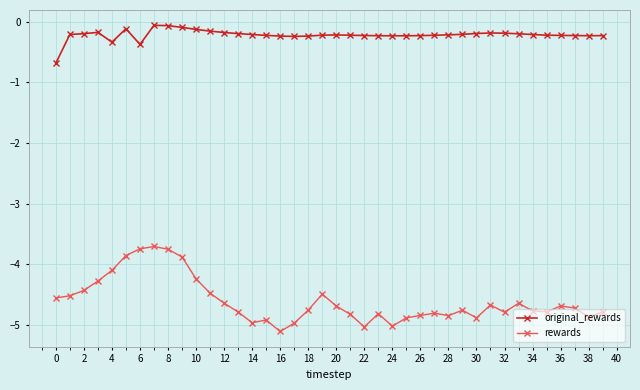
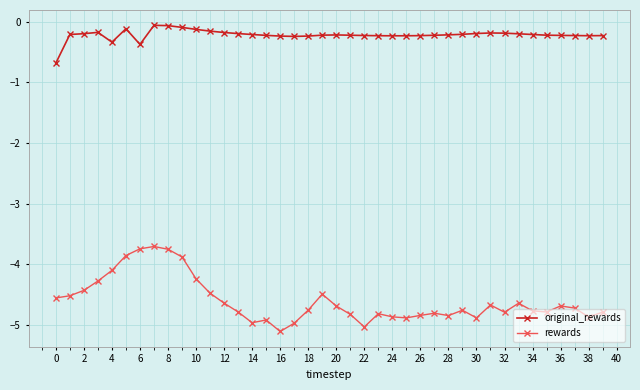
rewards, 24: -5.0 -> -4.9
